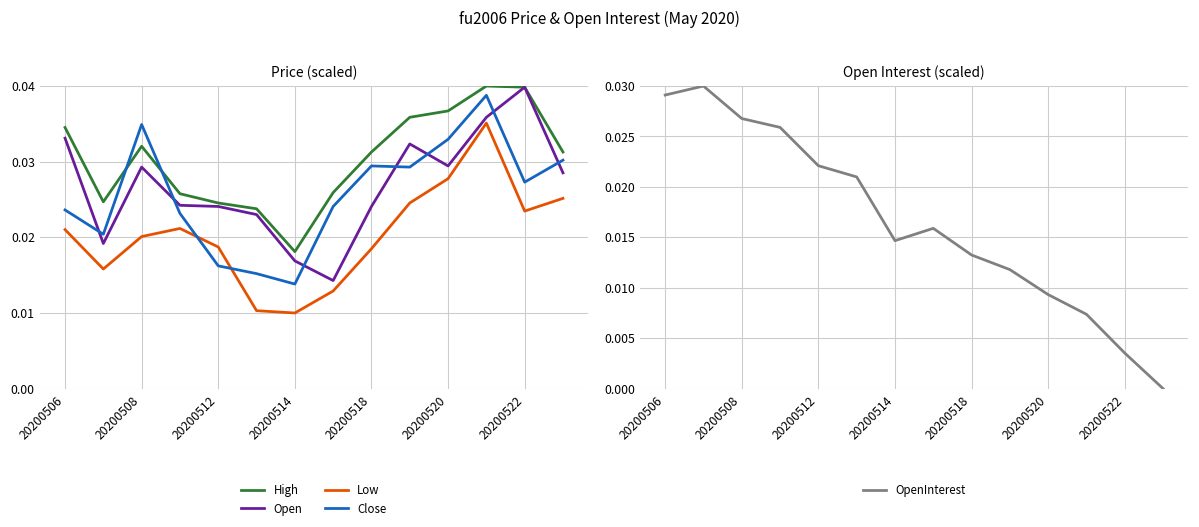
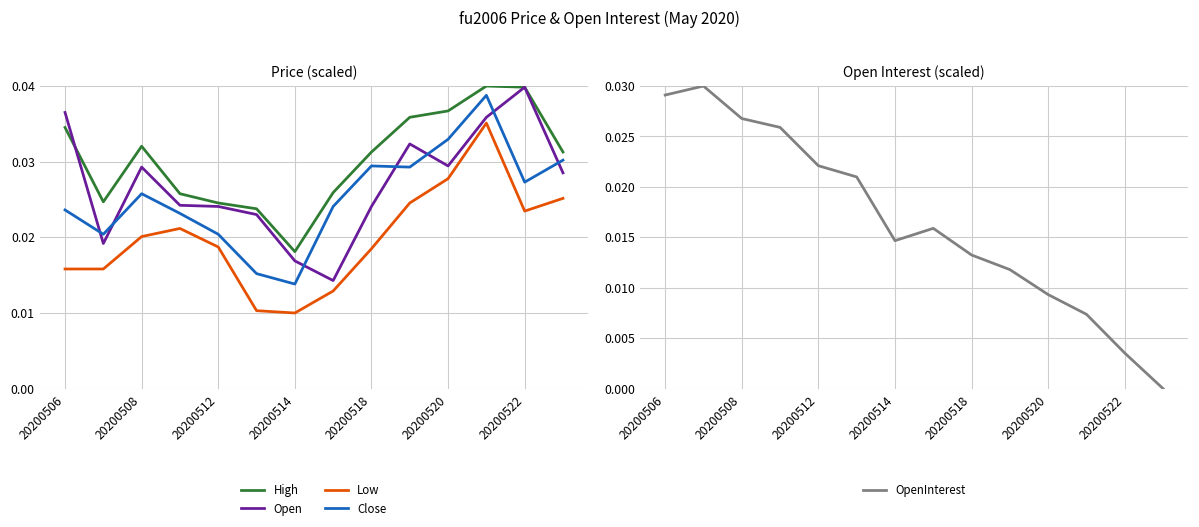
Price (scaled), Open, 20200506: 0.033 -> 0.037
Price (scaled), Low, 20200506: 0.021 -> 0.016
Price (scaled), Close, 20200508: 0.035 -> 0.026
Price (scaled), Close, 20200512: 0.016 -> 0.020
